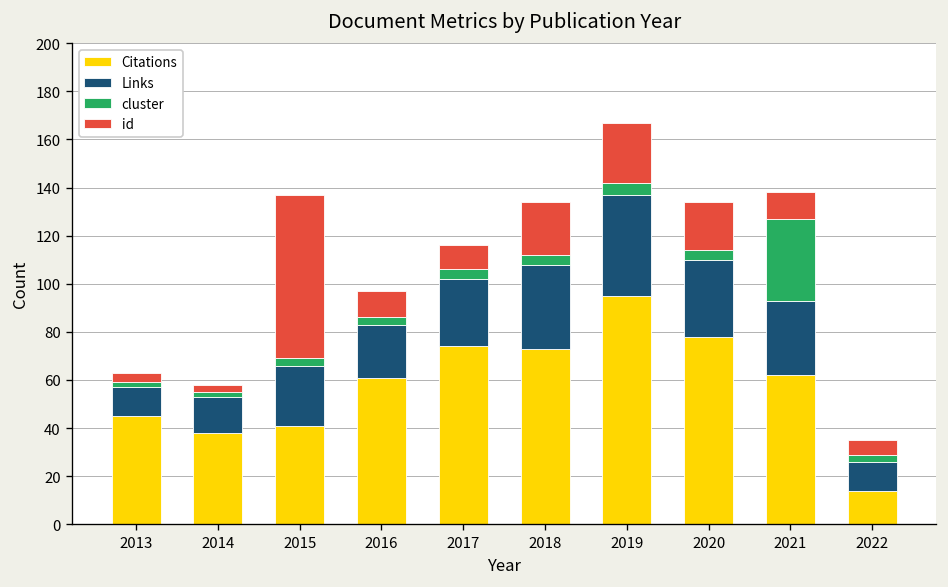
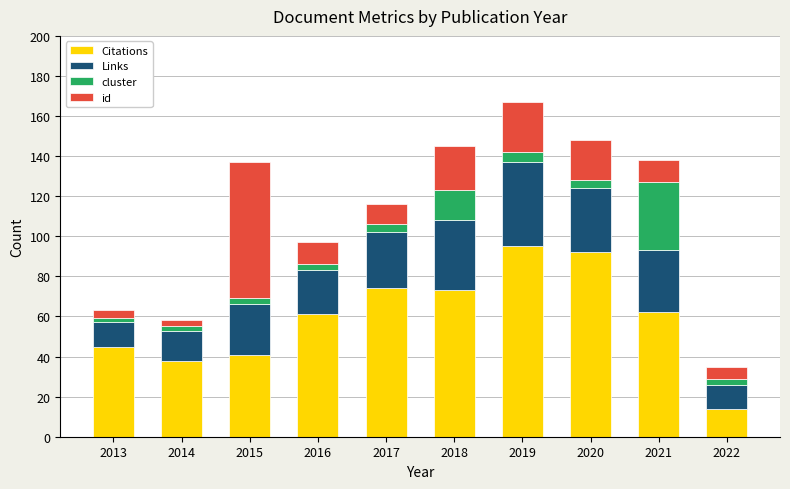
cluster, 2018: 4 -> 15
Citations, 2020: 78 -> 92
